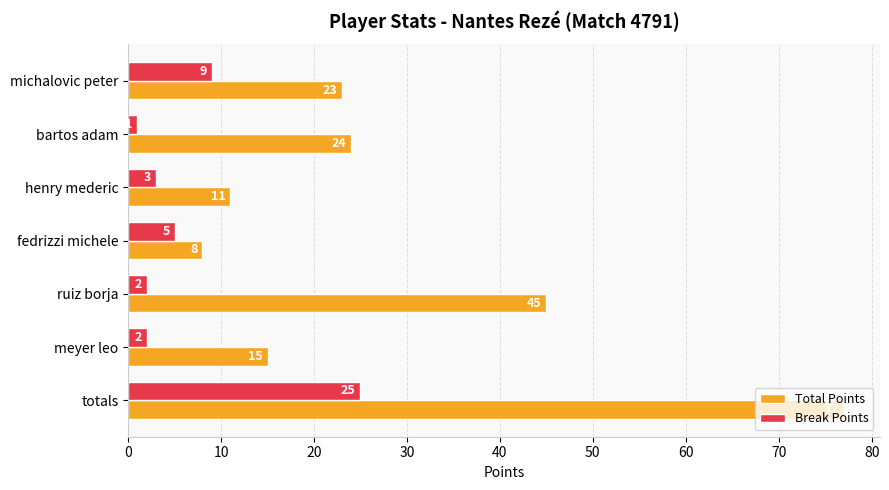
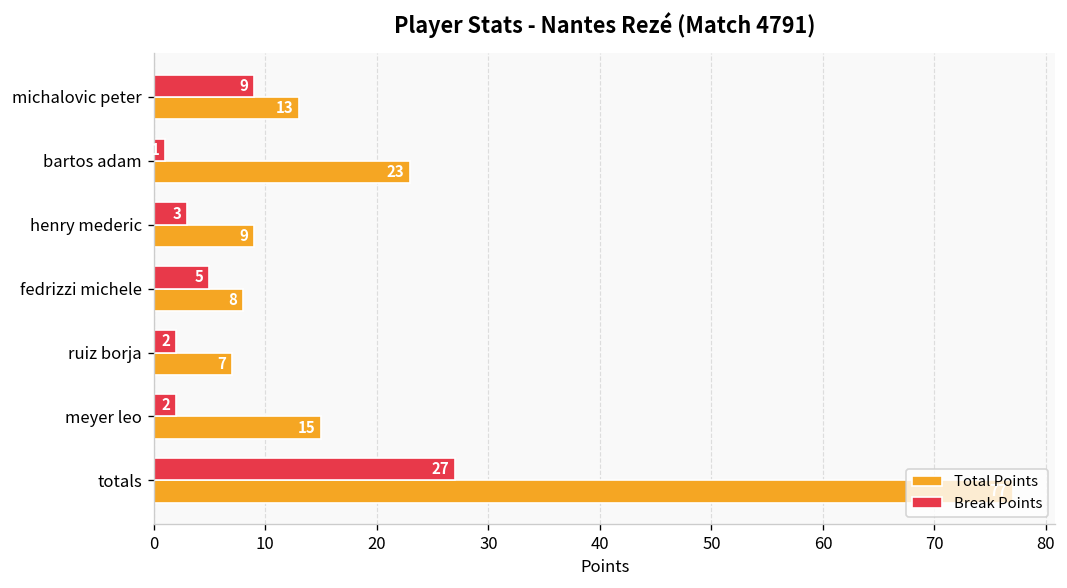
Total Points, michalovic peter: 23 -> 13
Total Points, bartos adam: 24 -> 23
Total Points, henry mederic: 11 -> 9
Total Points, ruiz borja: 45 -> 7
Break Points, totals: 25 -> 27
